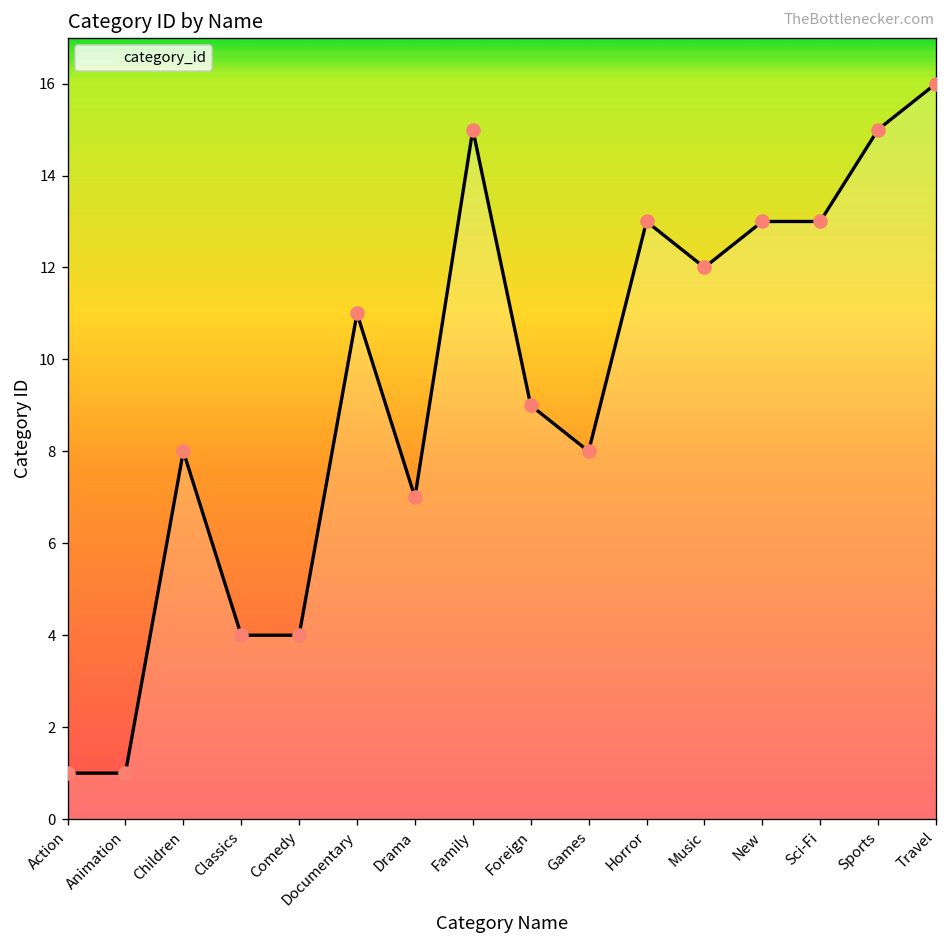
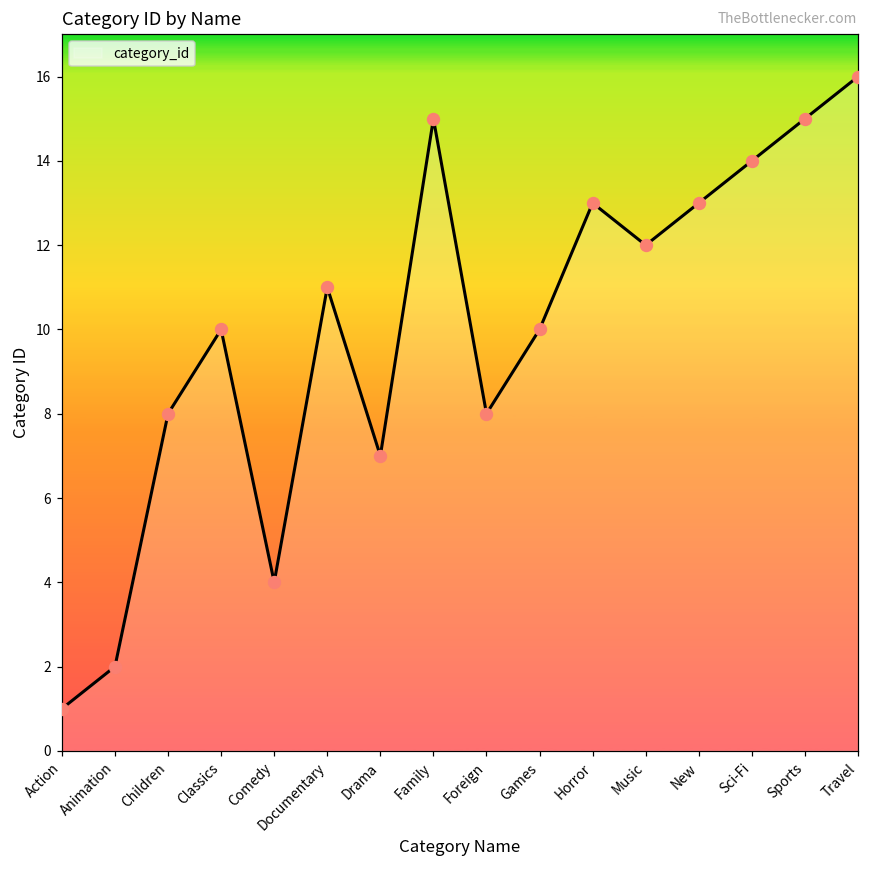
Animation: 1 -> 2
Classics: 4 -> 10
Foreign: 9 -> 8
Games: 8 -> 10
Sci-Fi: 13 -> 14
